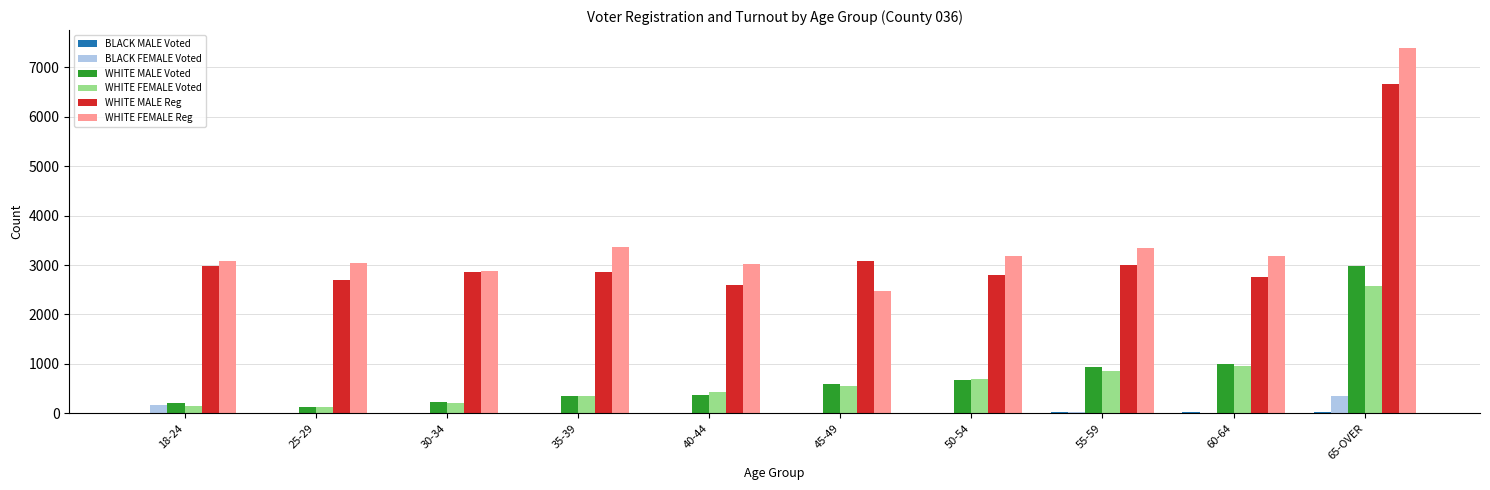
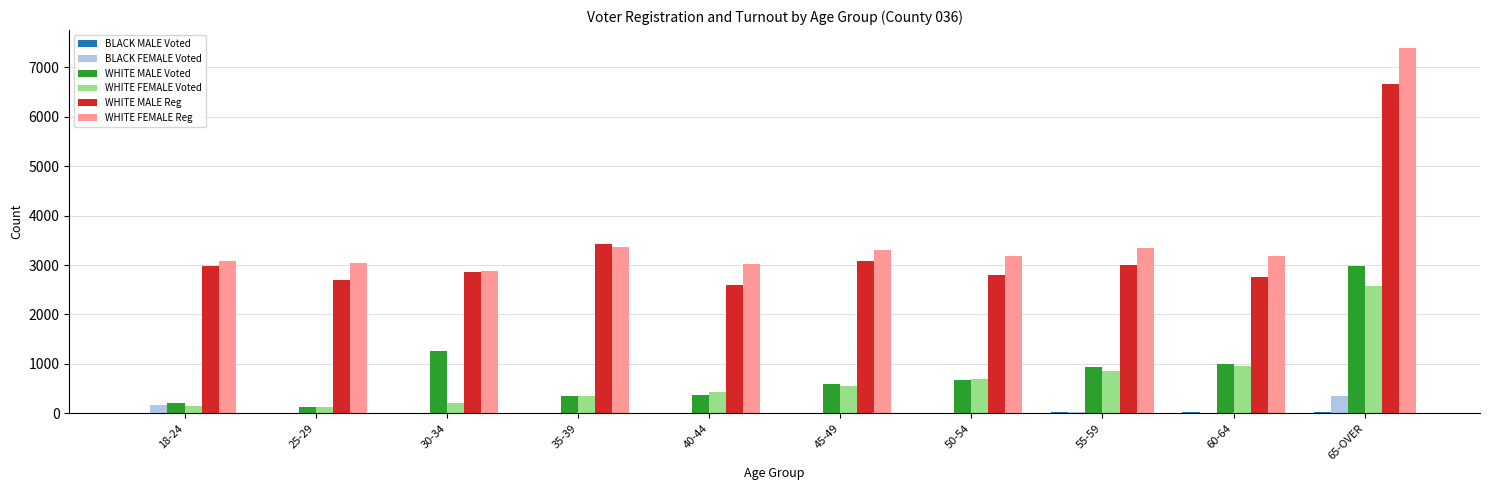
WHITE MALE Voted, 30-34: 200 -> 1300
WHITE MALE Reg, 35-39: 2900 -> 3400
WHITE FEMALE Reg, 45-49: 2500 -> 3300
